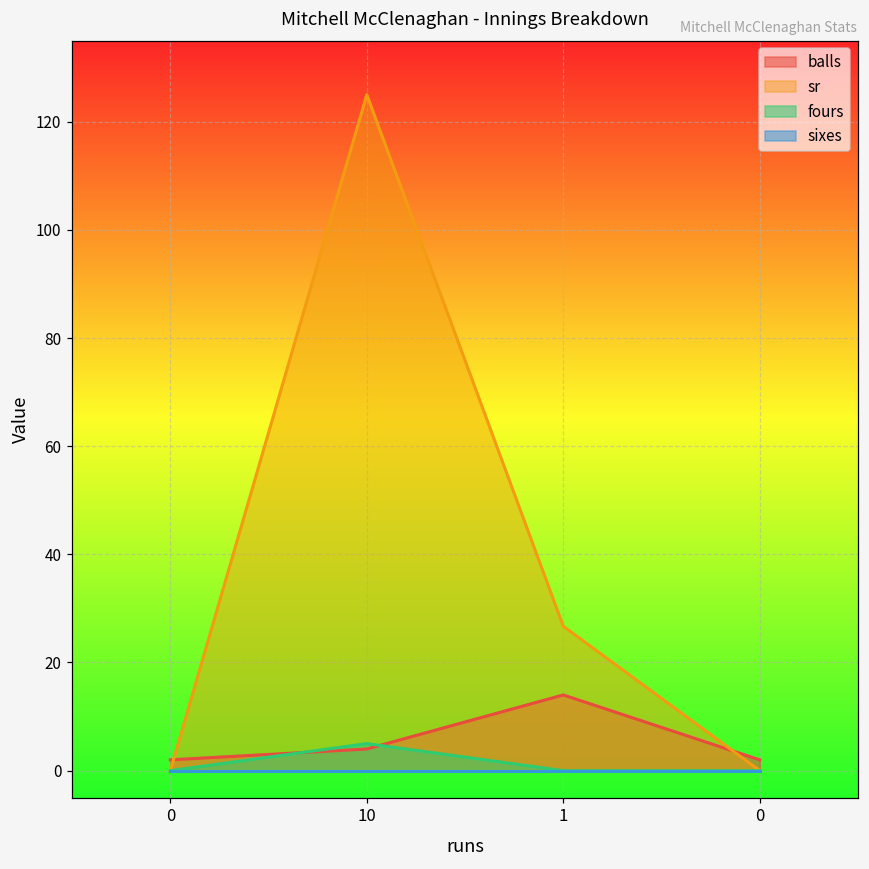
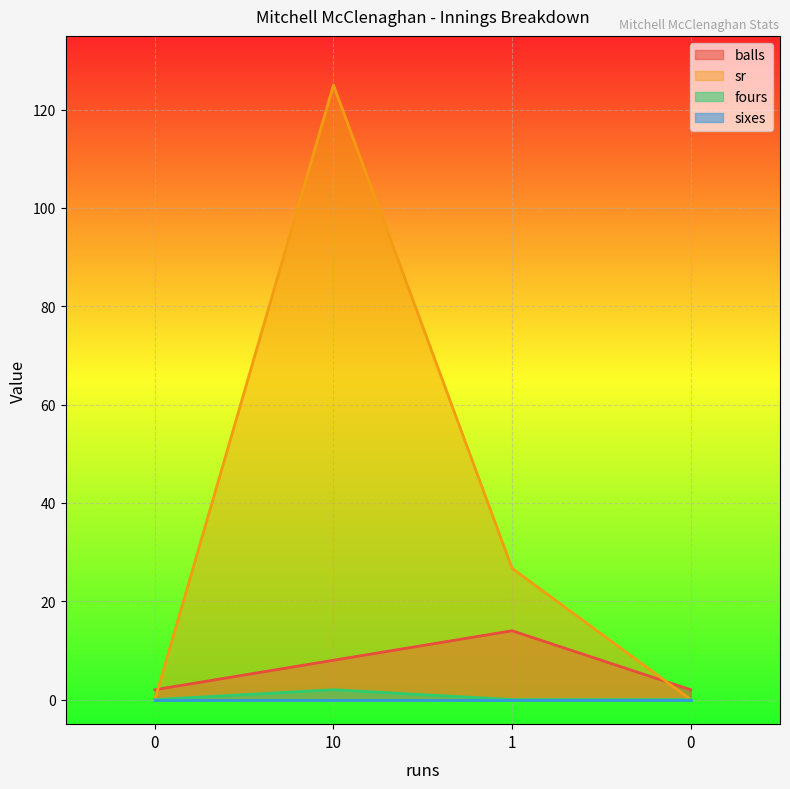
balls, 10: 4 -> 8
fours, 10: 5 -> 2
